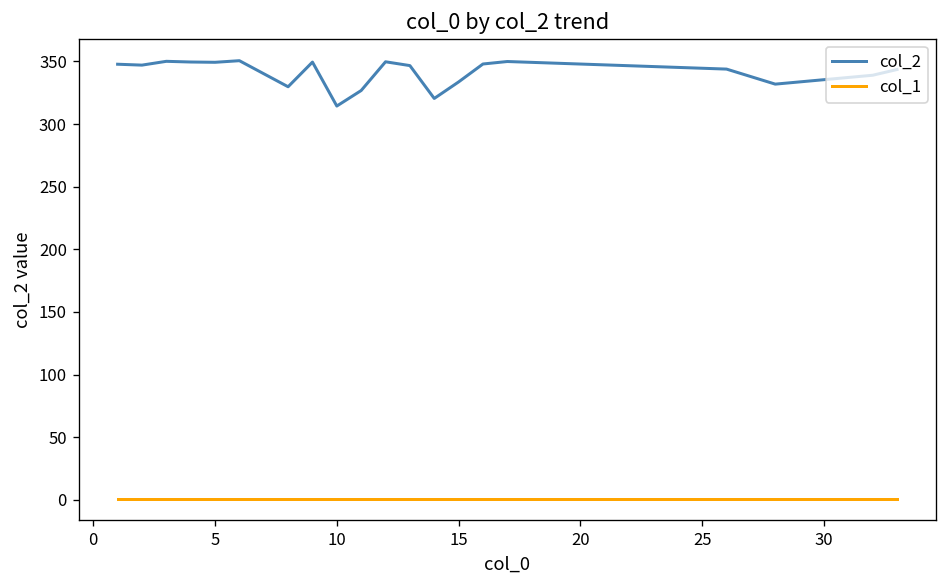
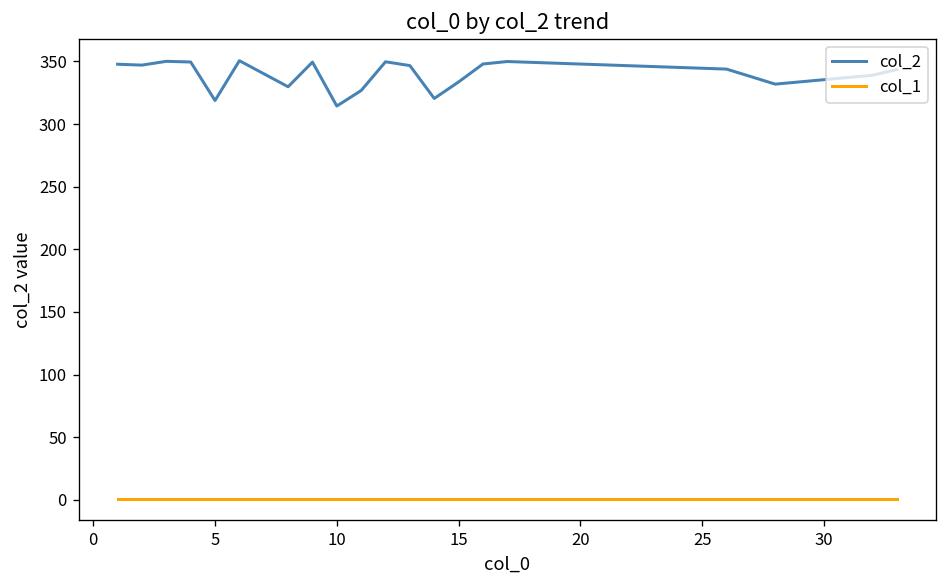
col_2, 5: 349 -> 319
